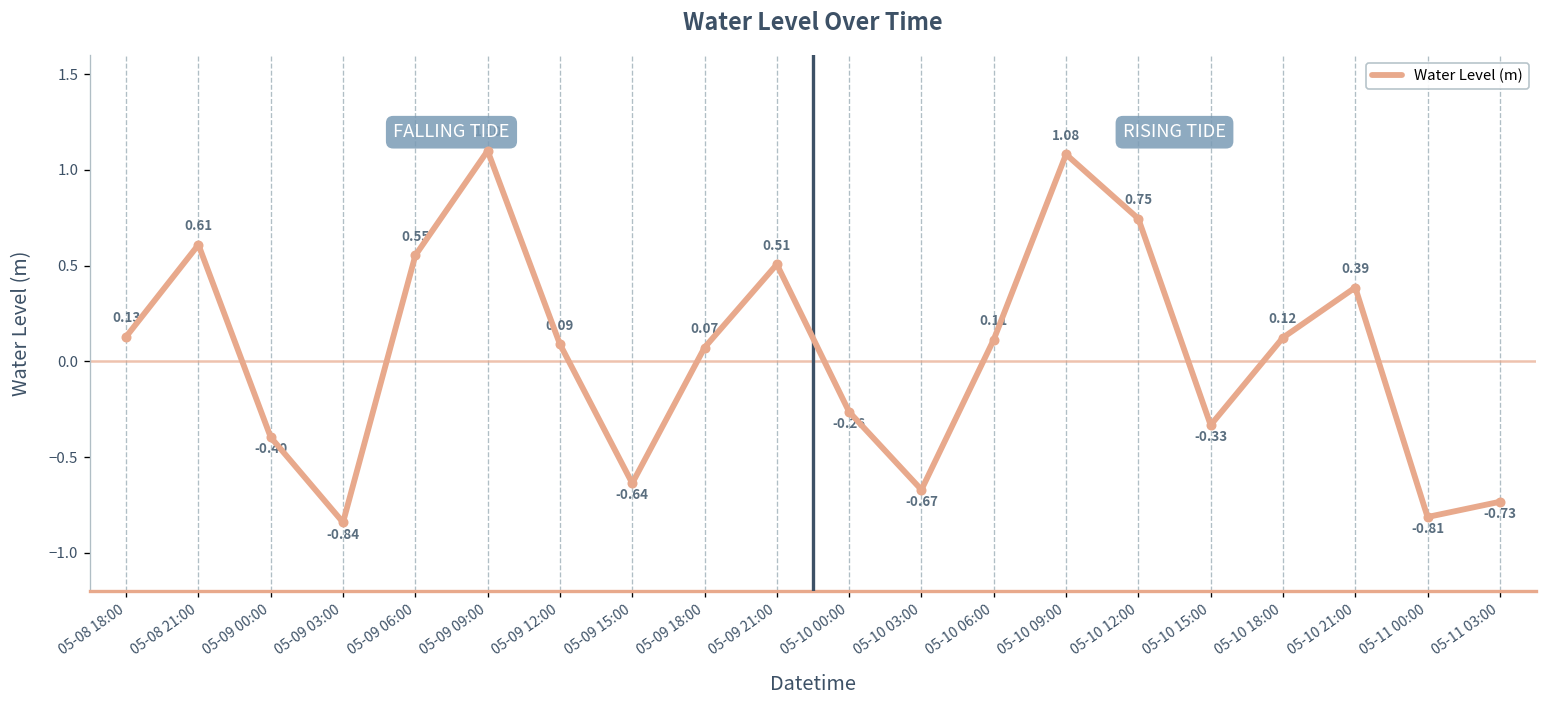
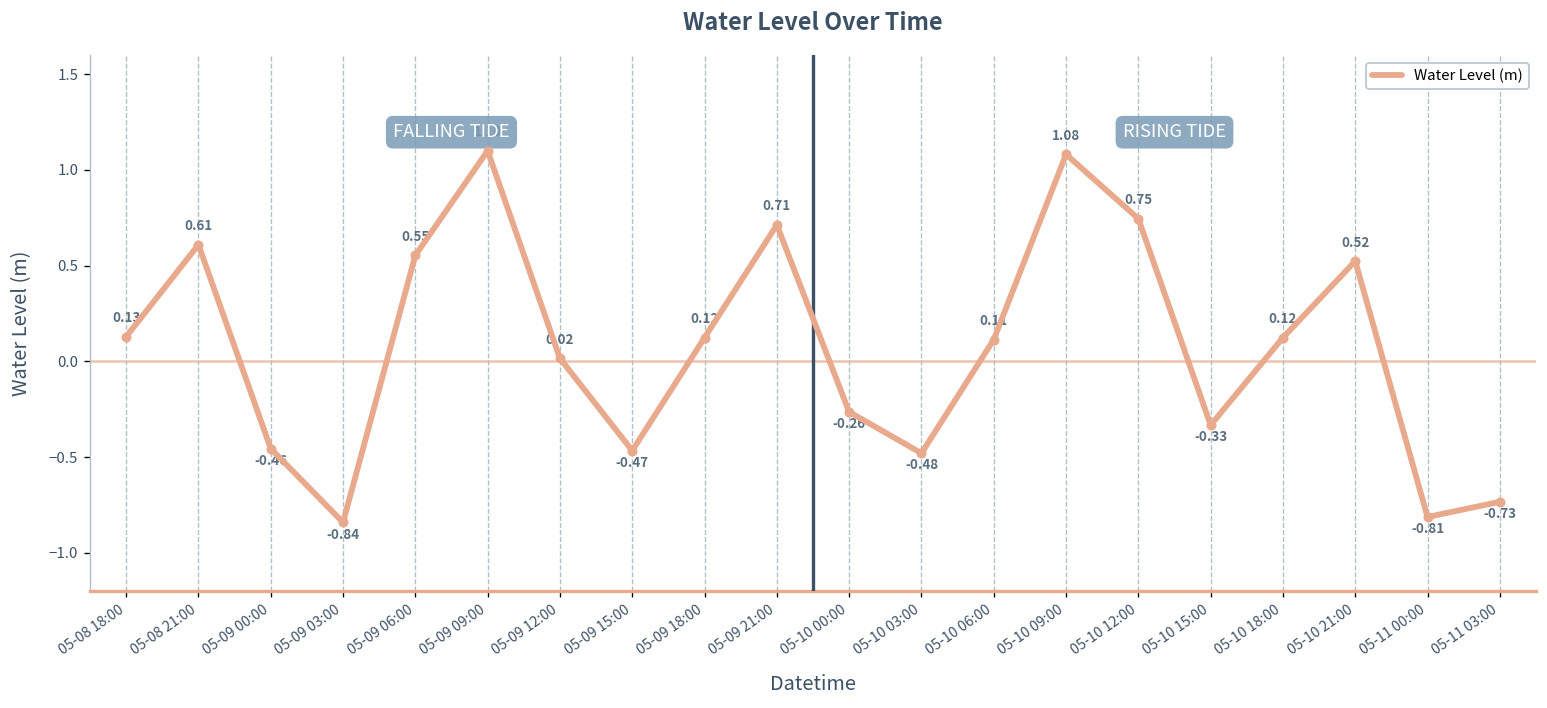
05-09 00:00: -0.40 -> -0.46
05-09 12:00: 0.09 -> 0.02
05-09 15:00: -0.64 -> -0.47
05-09 18:00: 0.07 -> 0.12
05-09 21:00: 0.51 -> 0.71
05-10 03:00: -0.67 -> -0.48
05-10 21:00: 0.39 -> 0.52
